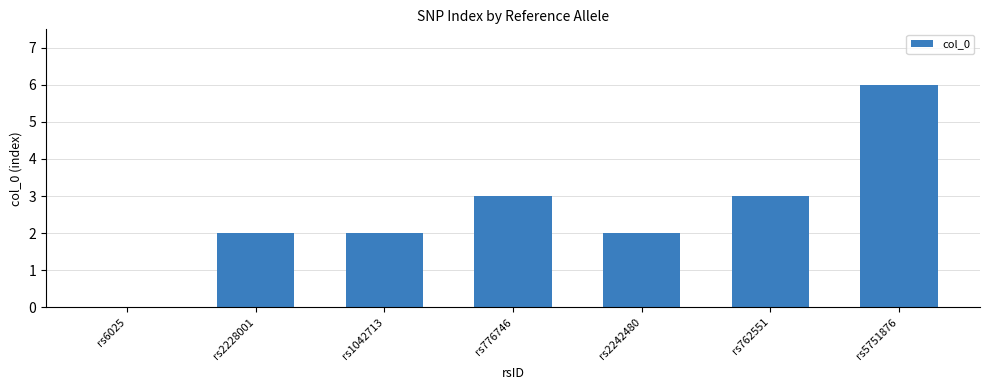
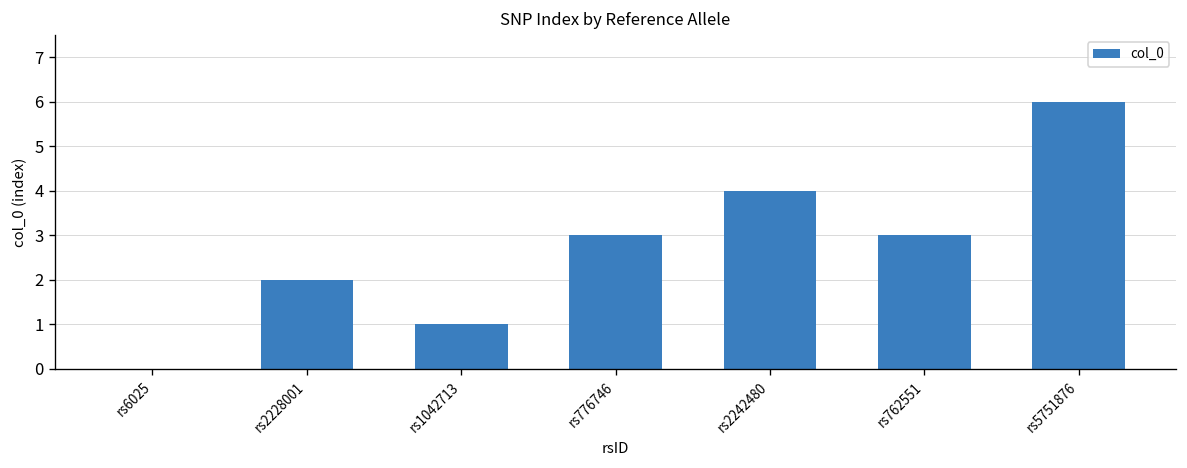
rs1042713: 2 -> 1
rs2242480: 2 -> 4
